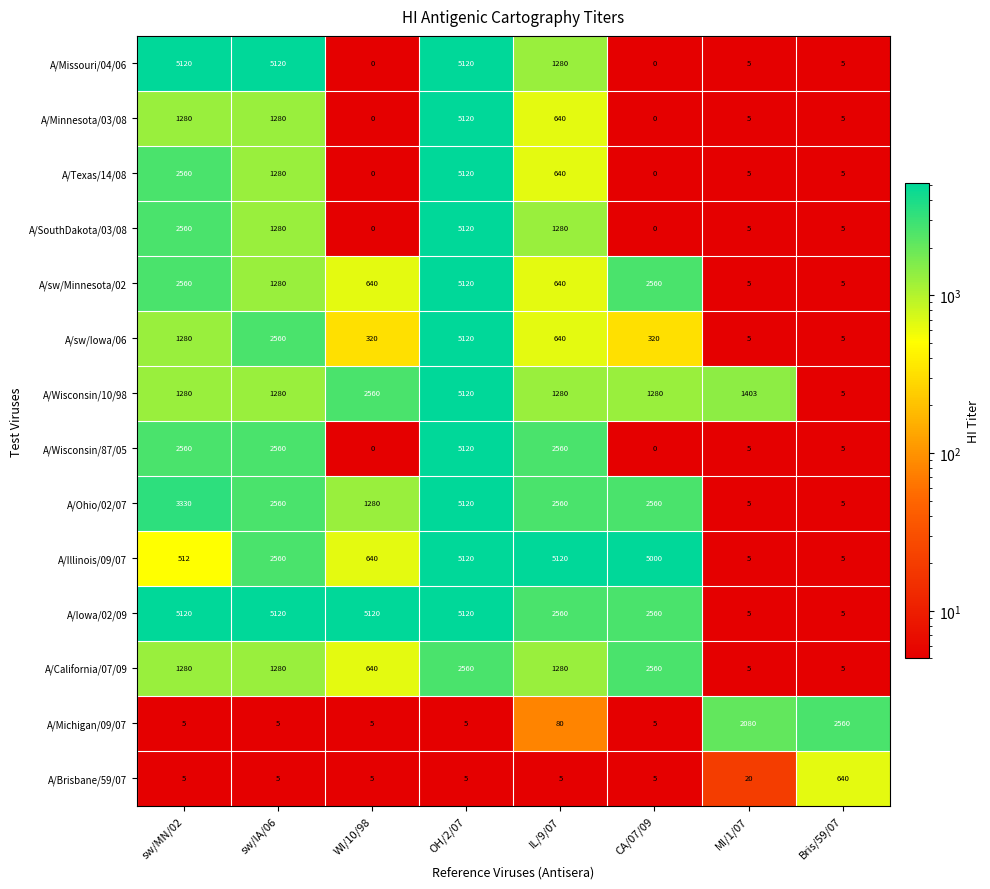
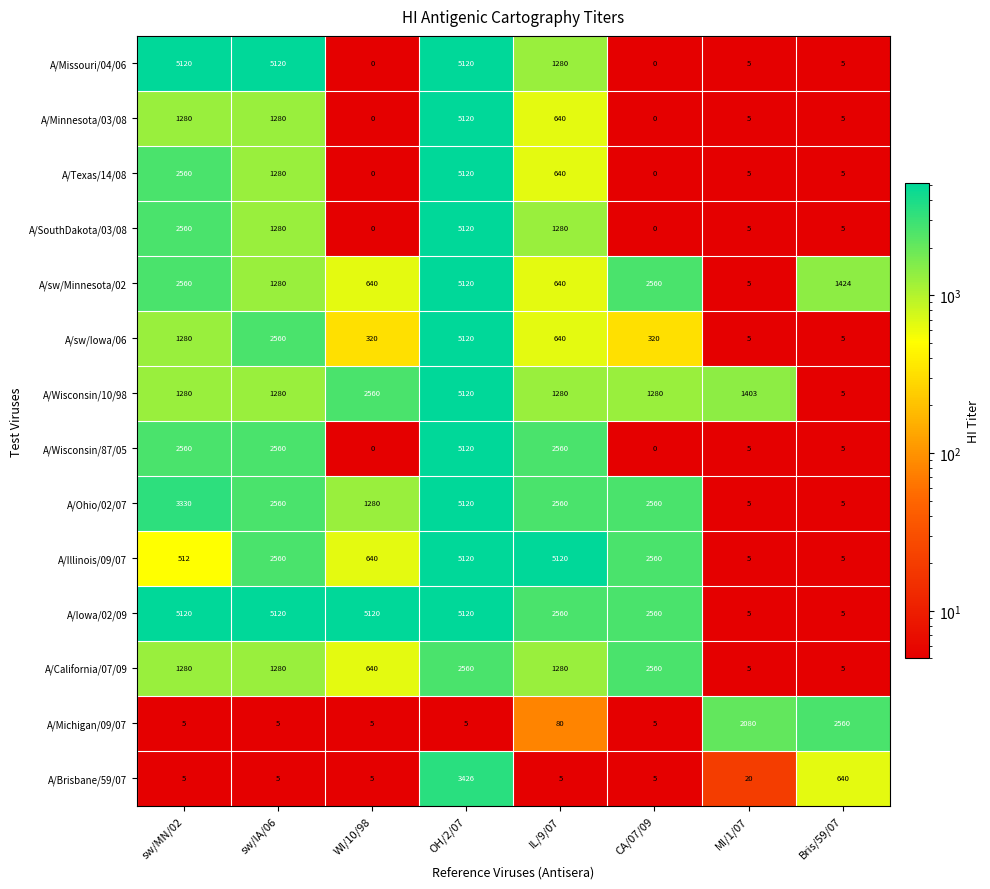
A/sw/Minnesota/02, Bris/59/07: 5 -> 1424
A/Illinois/09/07, CA/07/09: 5000 -> 2560
A/Brisbane/59/07, OH/2/07: 5 -> 3426
